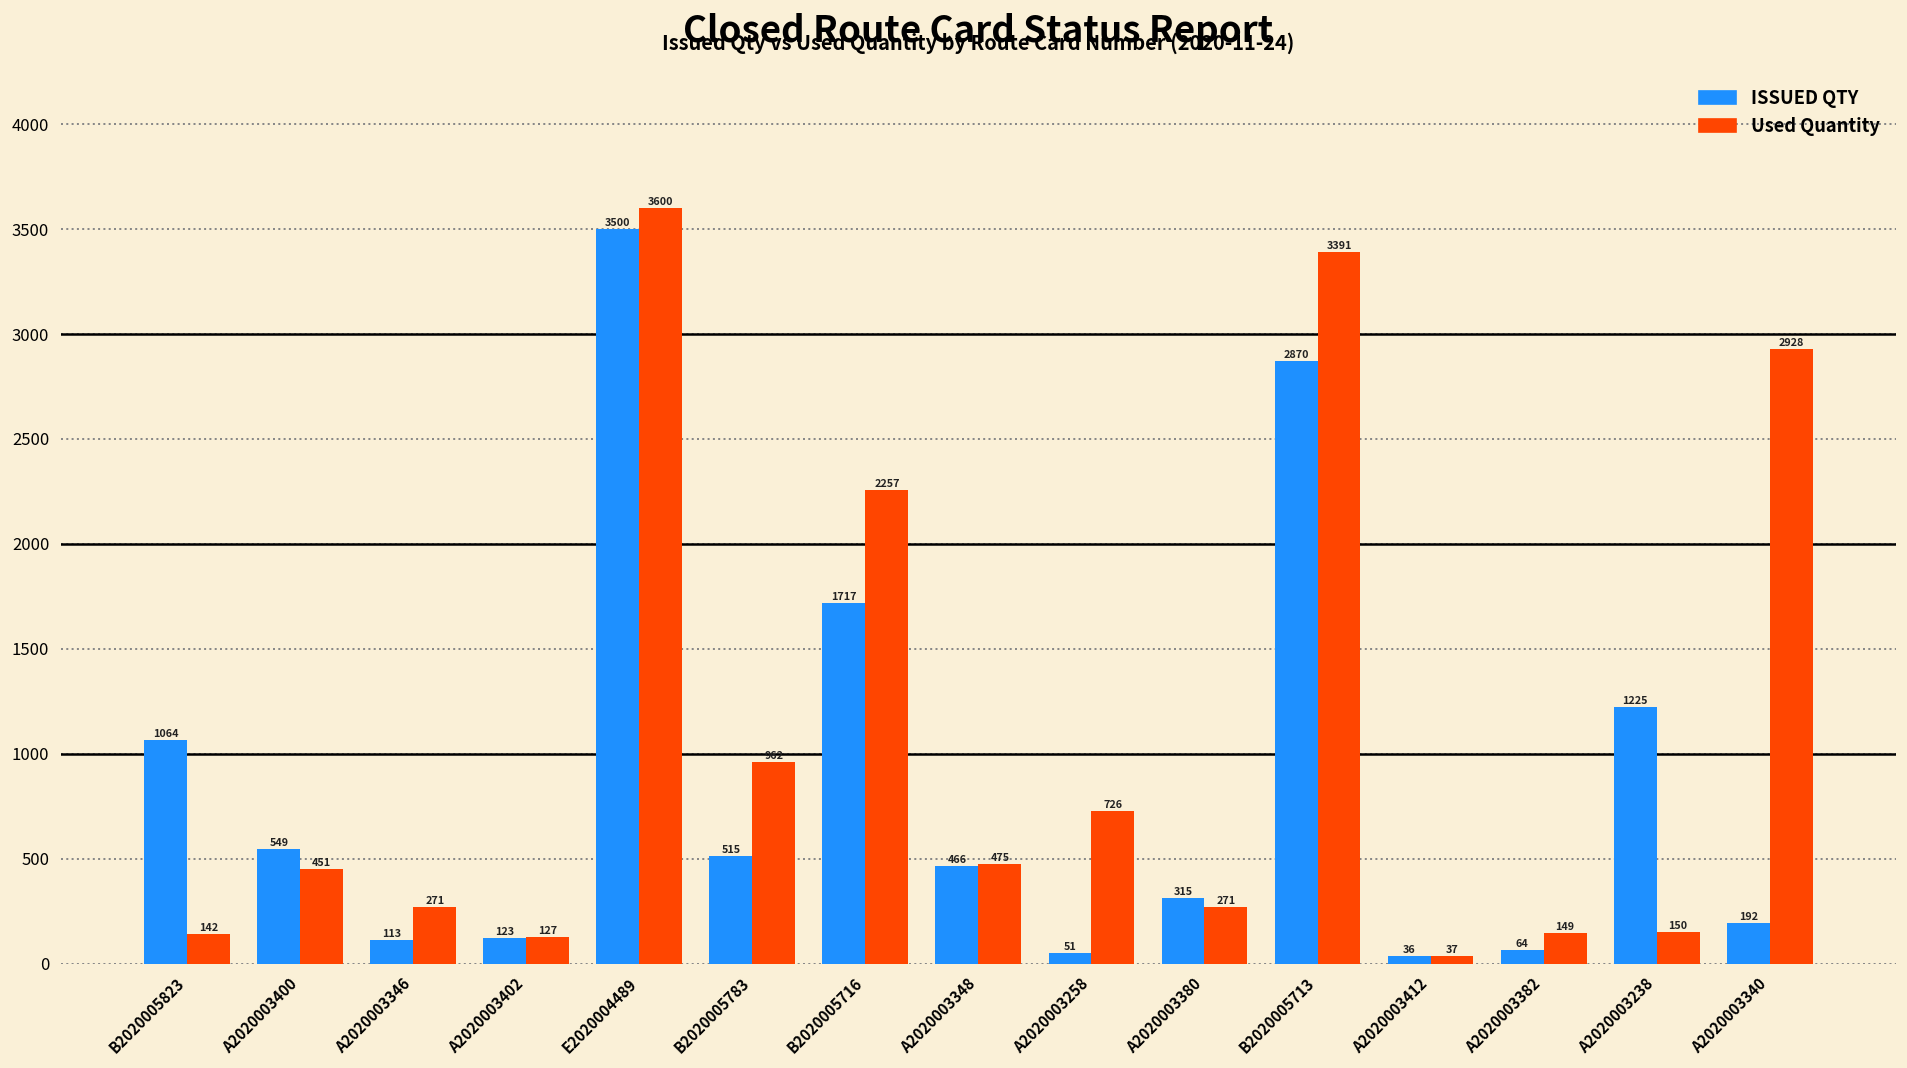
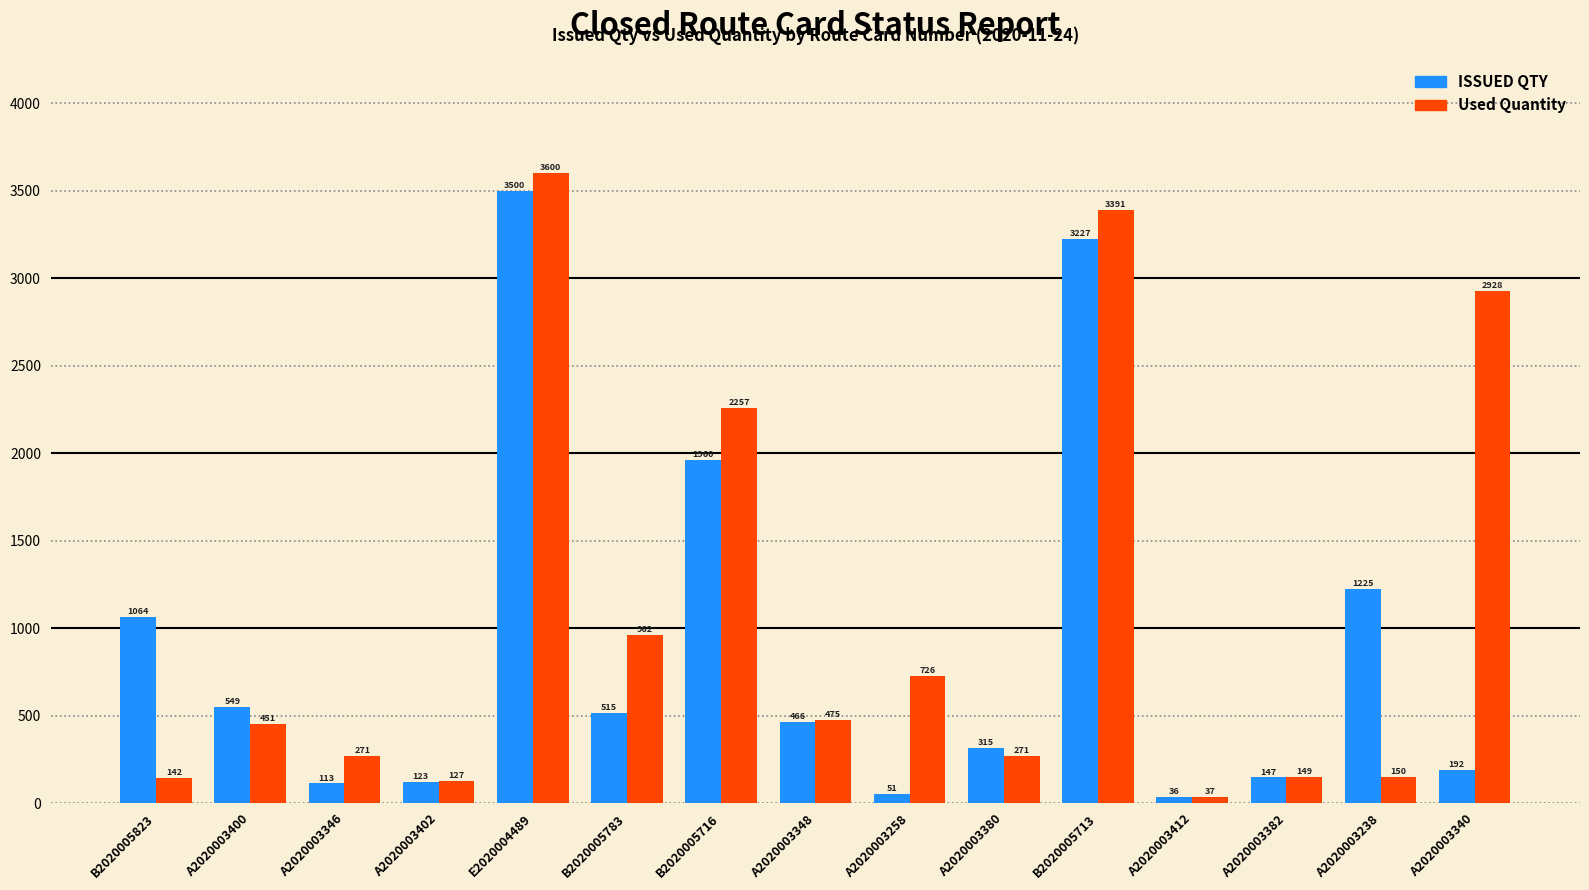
ISSUED QTY, B2020005716: 1717 -> 1960
ISSUED QTY, B2020005713: 2870 -> 3227
ISSUED QTY, A2020003382: 64 -> 147
